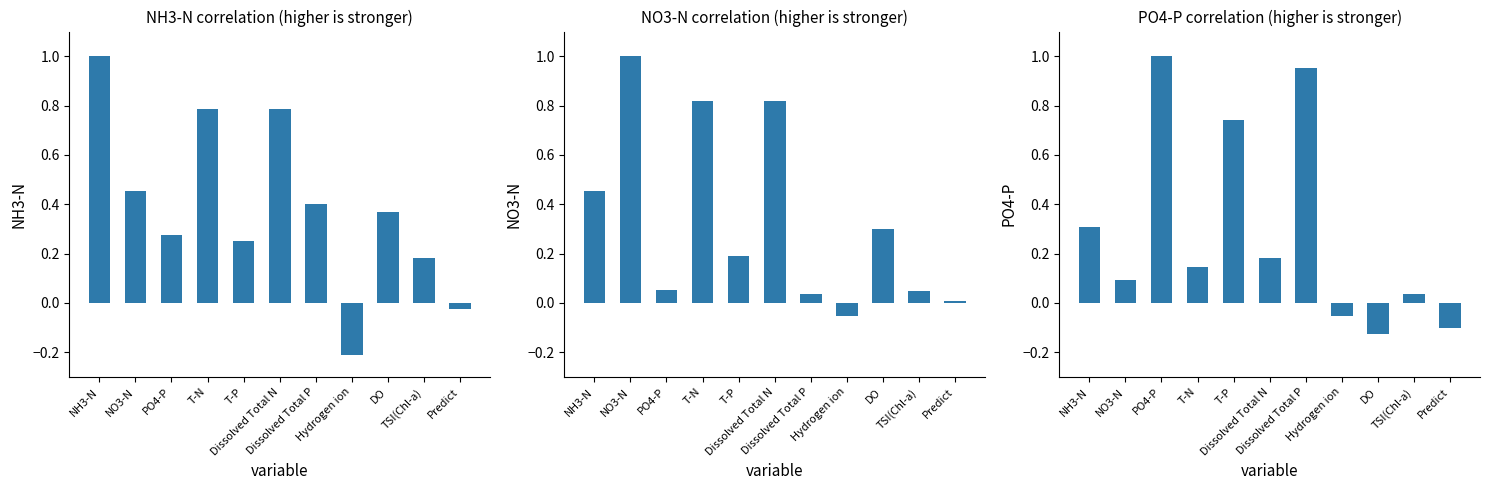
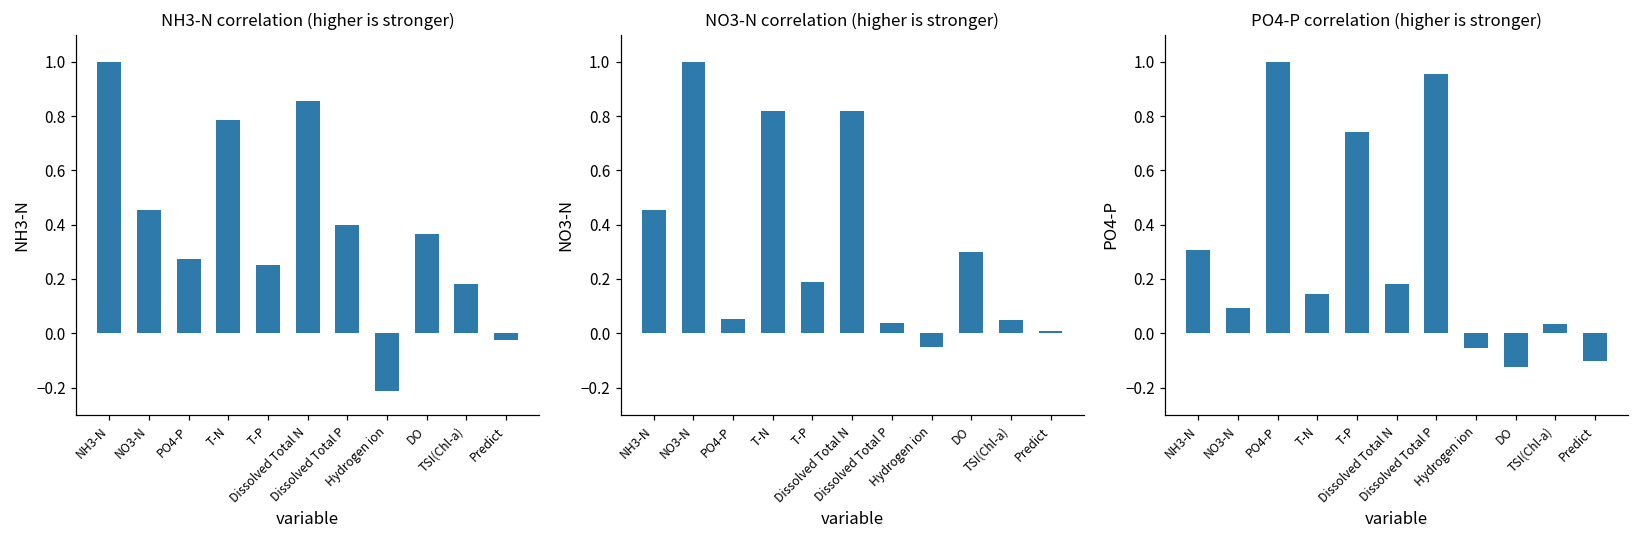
NH3-N correlation (higher is stronger), Dissolved Total N: 0.79 -> 0.86
